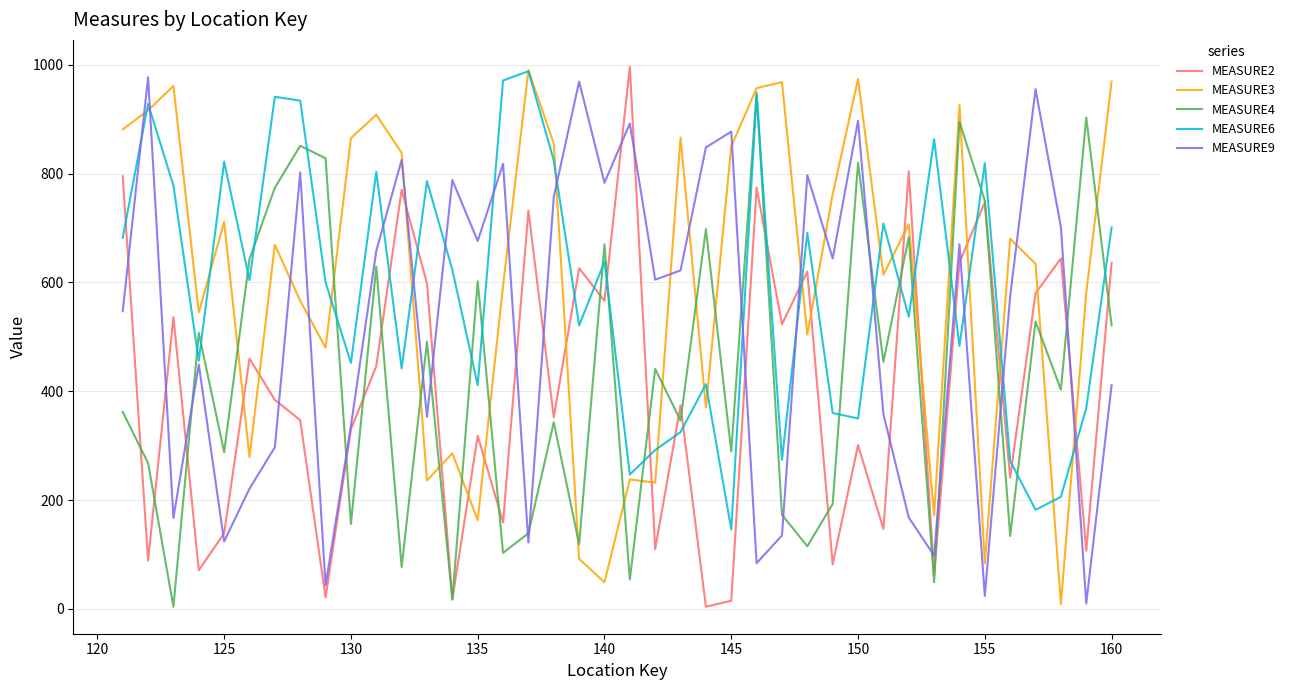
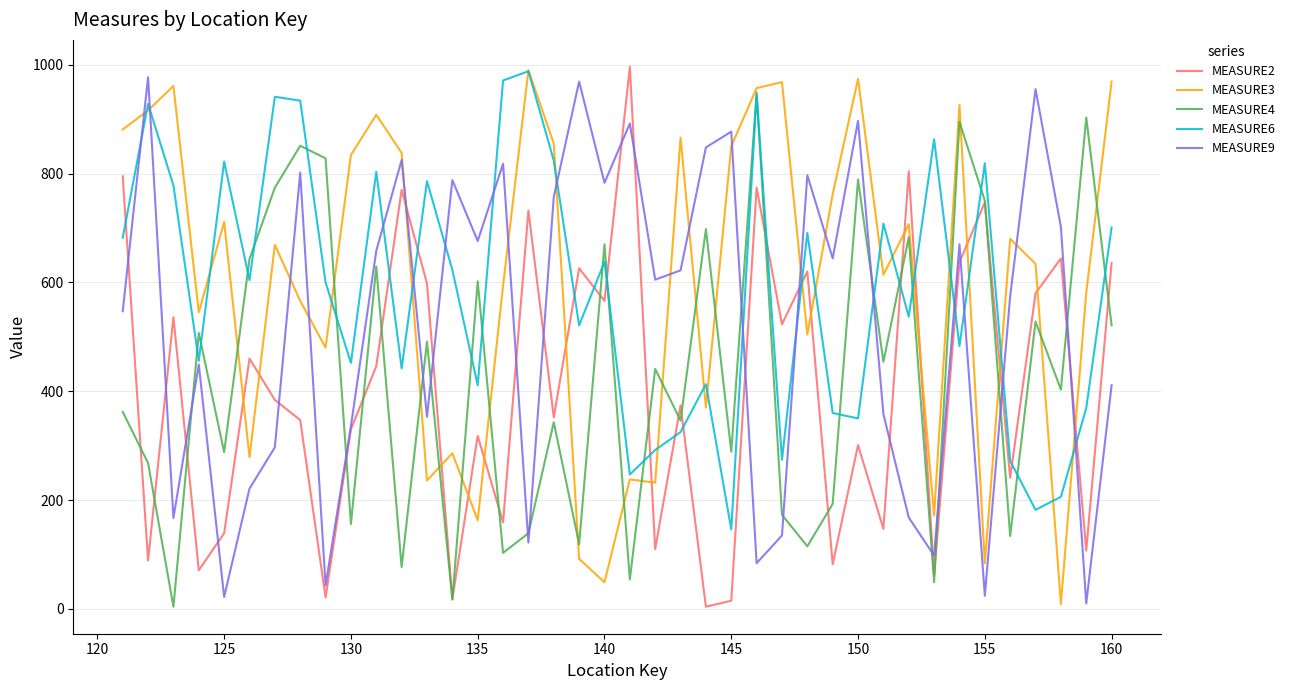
MEASURE9, 125: 120 -> 20
MEASURE3, 130: 870 -> 830
MEASURE4, 150: 820 -> 790
